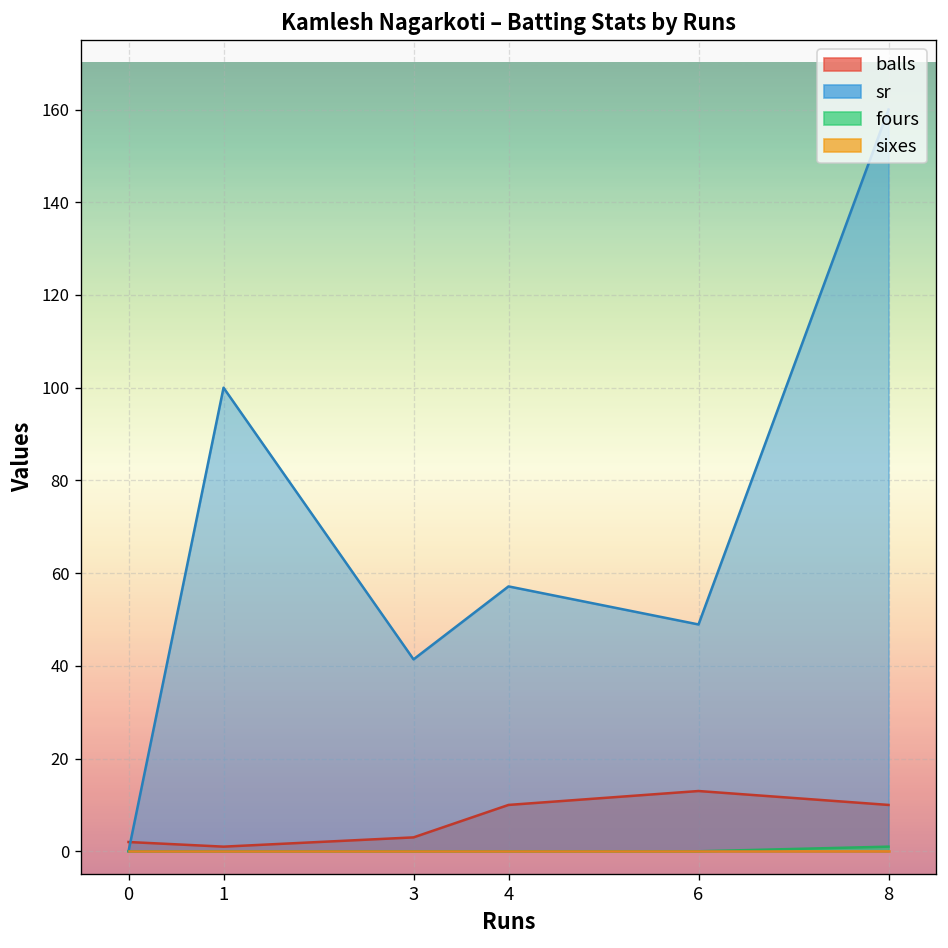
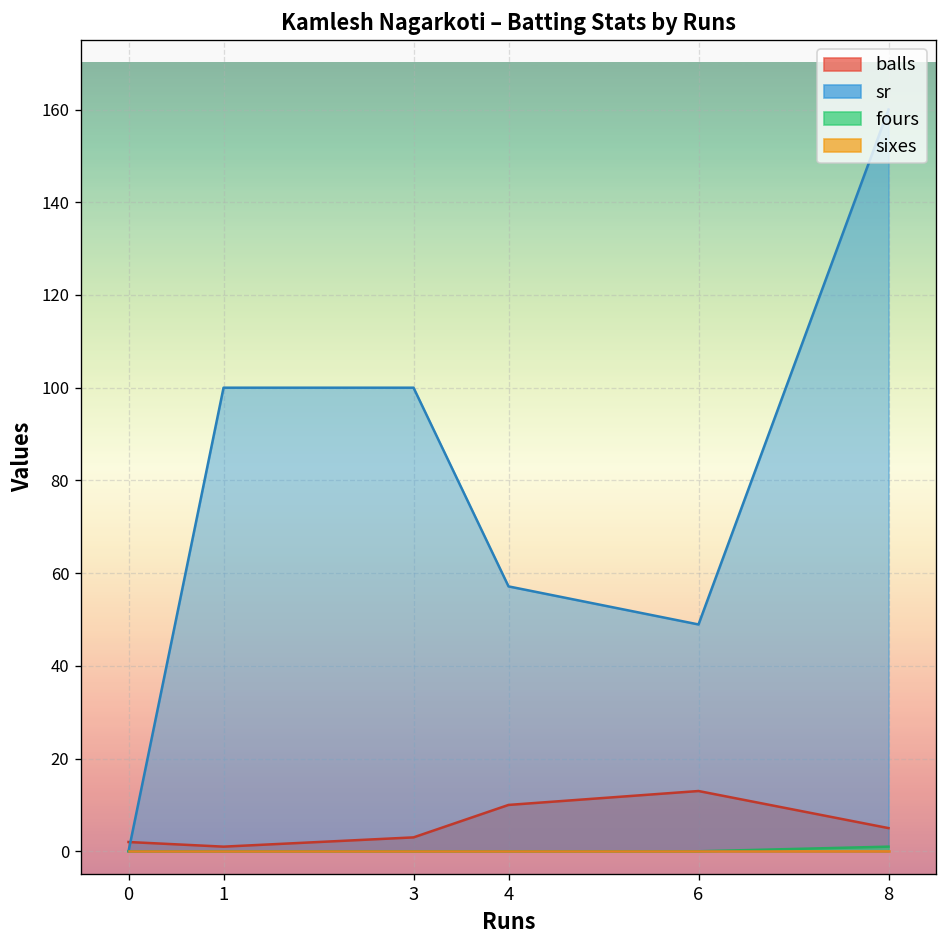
sr, 3: 41 -> 100
balls, 8: 10 -> 5
